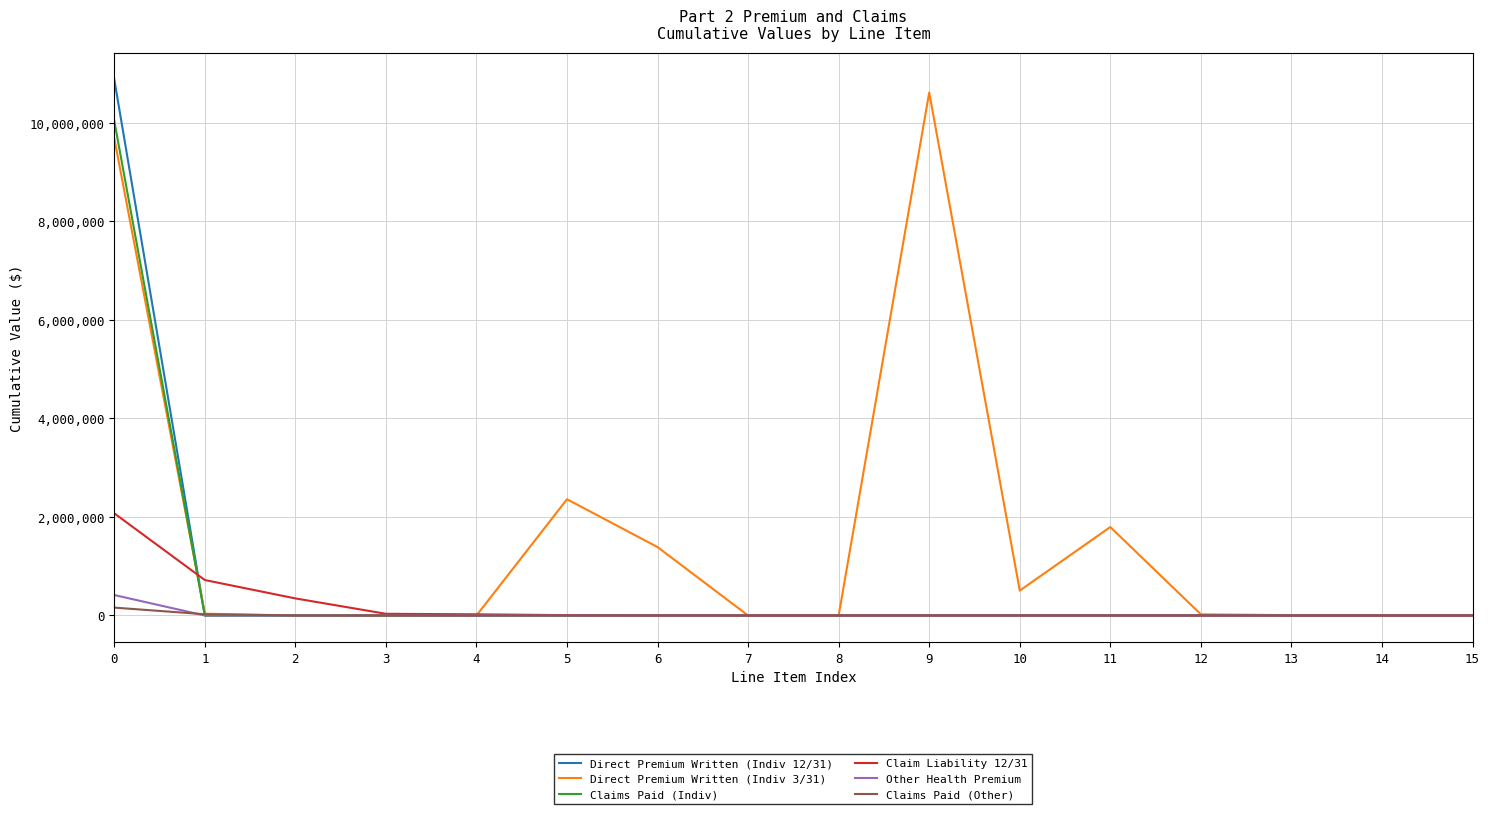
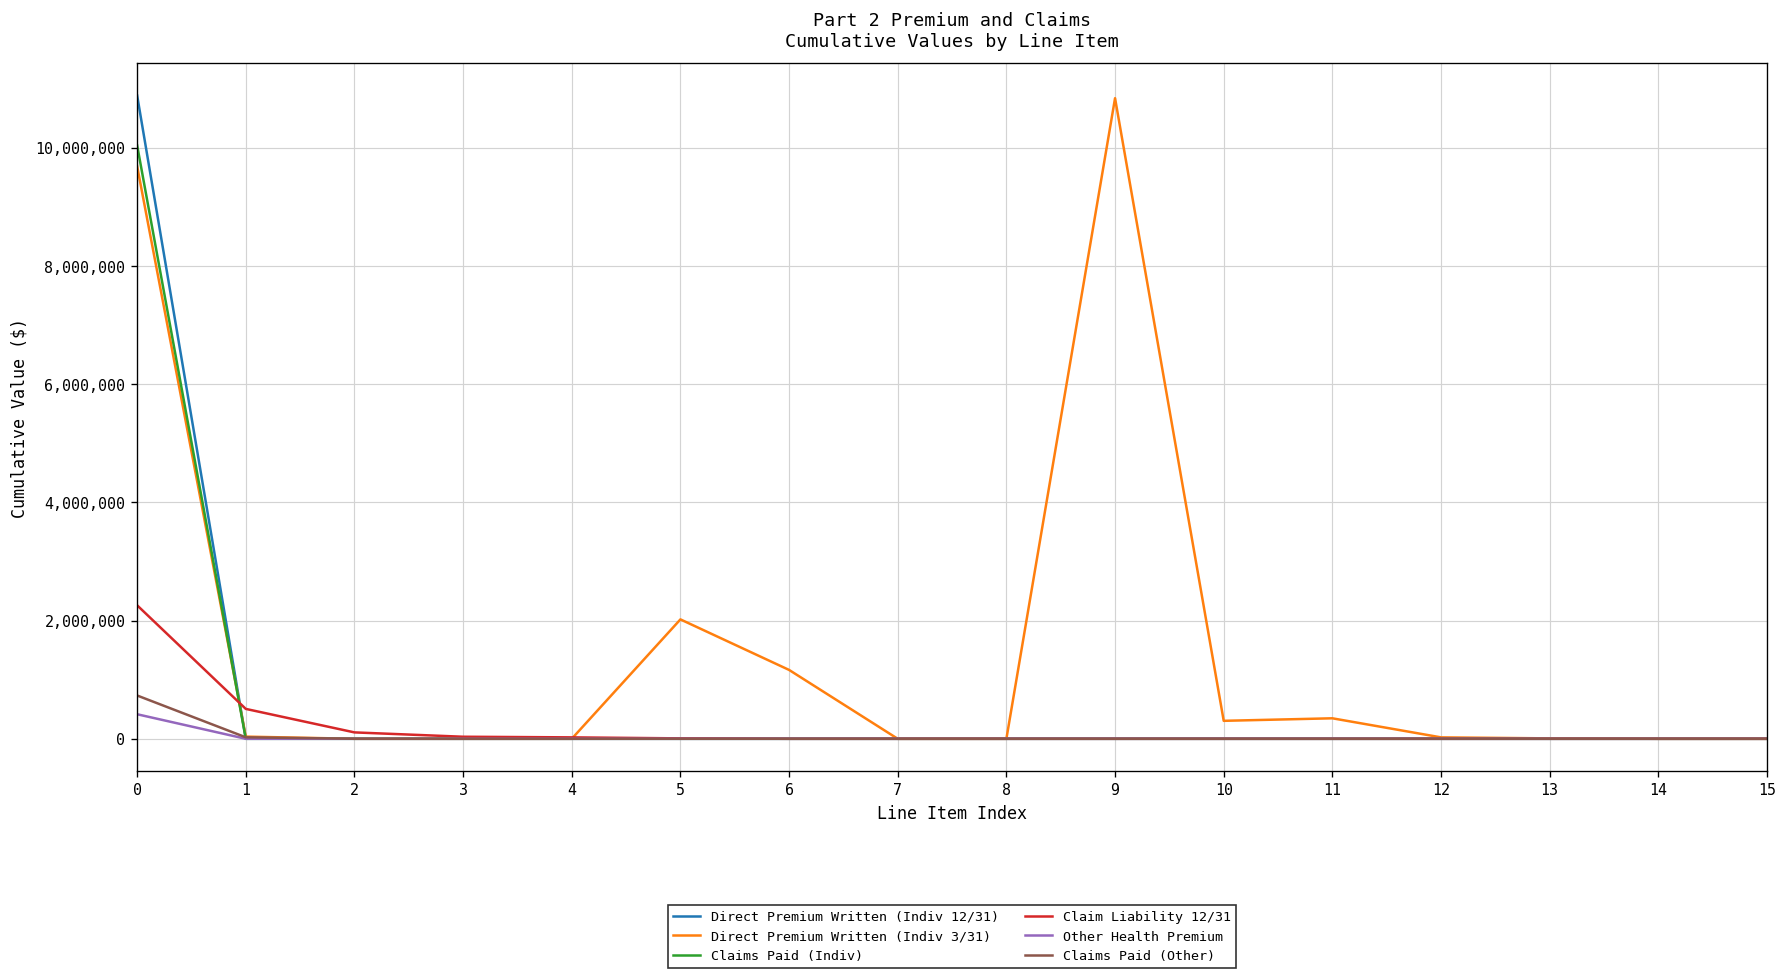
Claim Liability 12/31, 0: 2,100,000 -> 2,300,000
Claims Paid (Other), 0: 200,000 -> 700,000
Claim Liability 12/31, 1: 700,000 -> 500,000
Claim Liability 12/31, 2: 300,000 -> 100,000
Direct Premium Written (Indiv 3/31), 5: 2,400,000 -> 2,000,000
Direct Premium Written (Indiv 3/31), 6: 1,400,000 -> 1,200,000
Direct Premium Written (Indiv 3/31), 9: 10,600,000 -> 10,800,000
Direct Premium Written (Indiv 3/31), 10: 500,000 -> 300,000
Direct Premium Written (Indiv 3/31), 11: 1,800,000 -> 300,000
